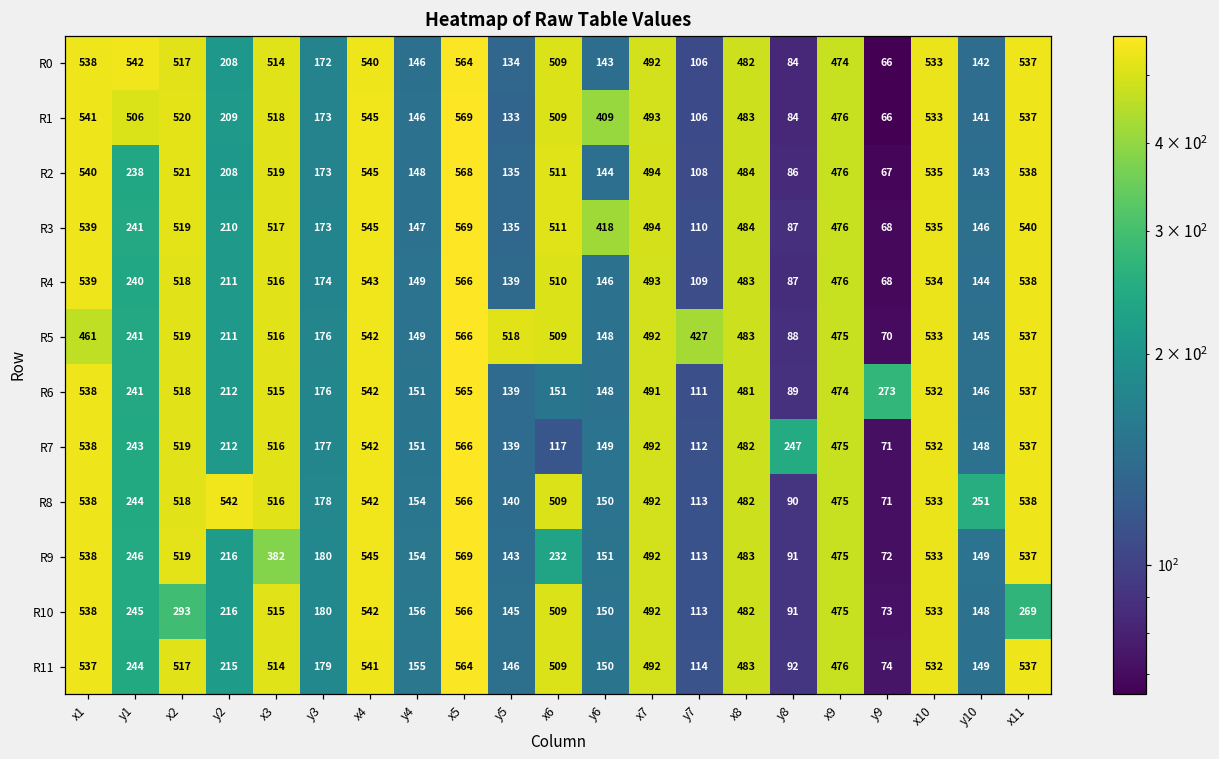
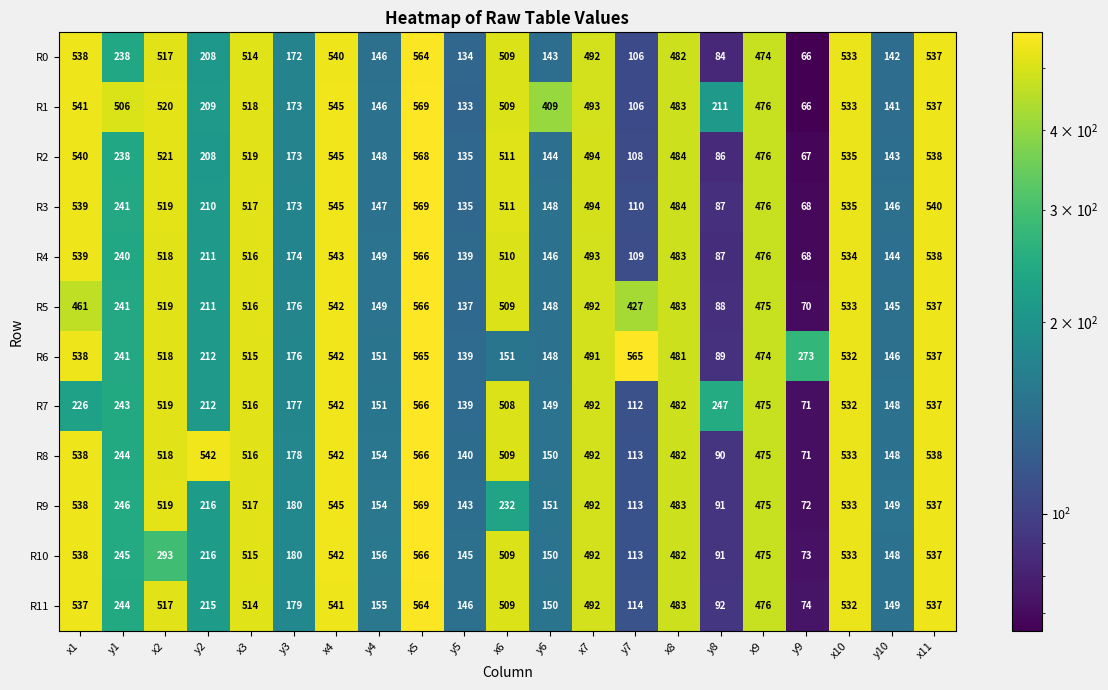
R0, y1: 542 -> 238
R1, y8: 84 -> 211
R3, y6: 418 -> 148
R5, y5: 518 -> 137
R6, y7: 111 -> 565
R7, x1: 538 -> 226
R7, x6: 117 -> 508
R8, y10: 251 -> 148
R9, x3: 382 -> 517
R10, x11: 269 -> 537
